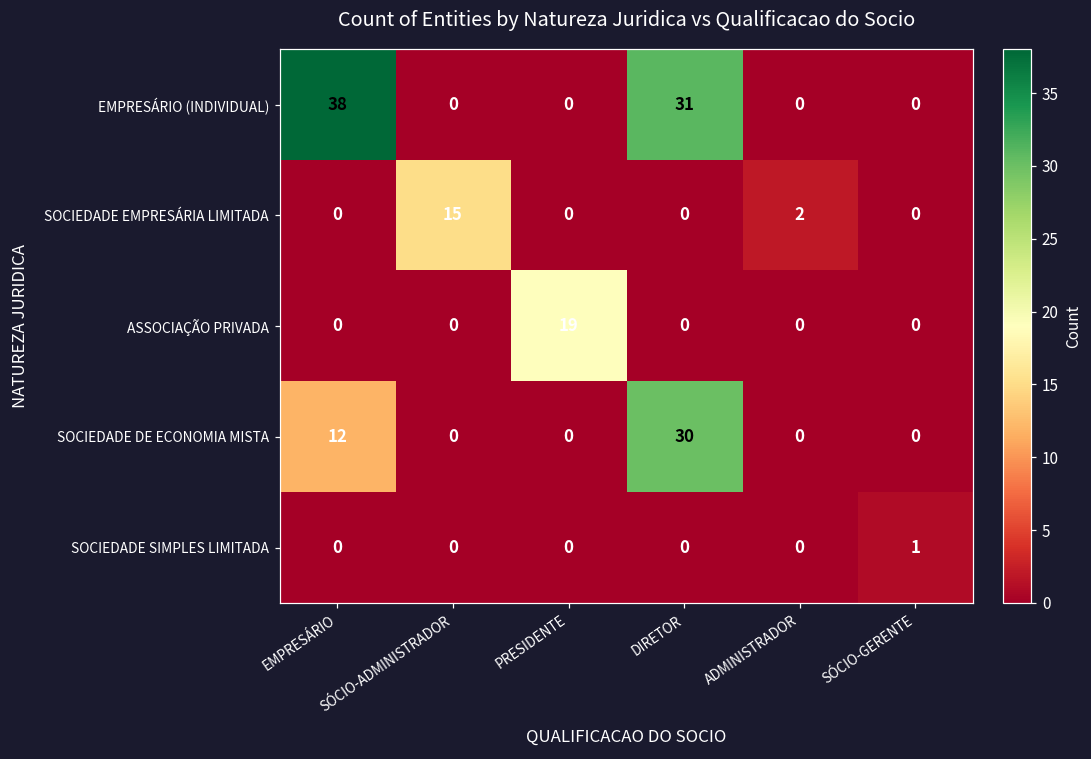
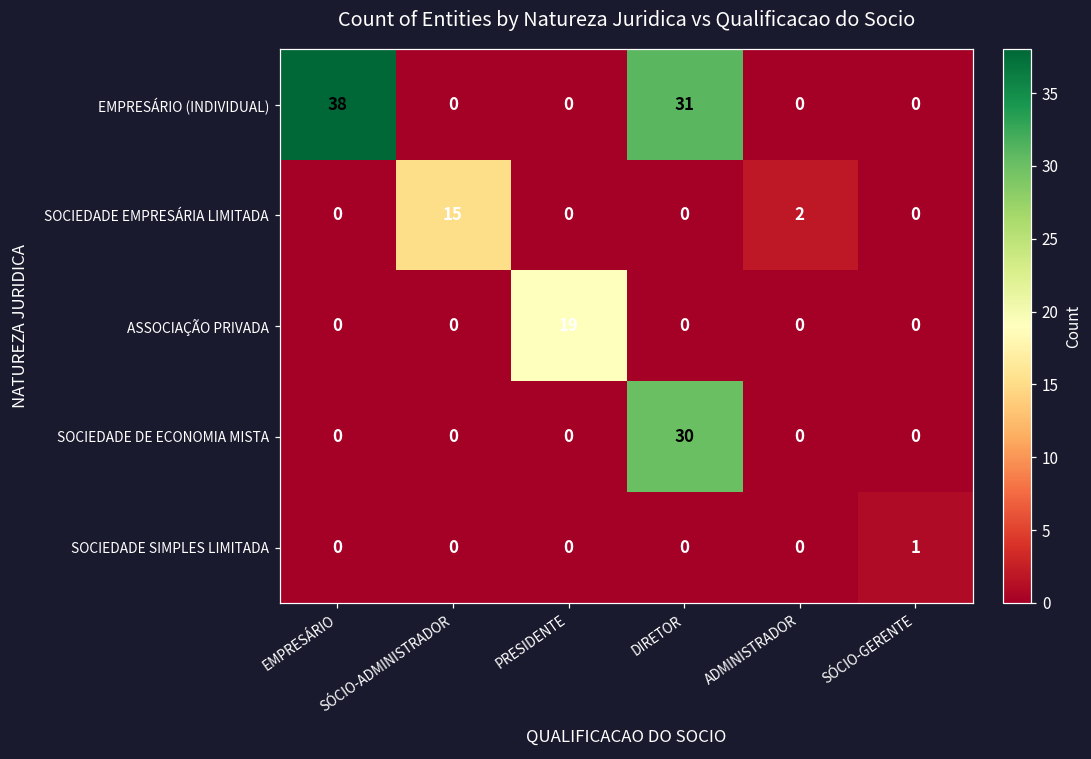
SOCIEDADE DE ECONOMIA MISTA, EMPRESÁRIO: 12 -> 0
